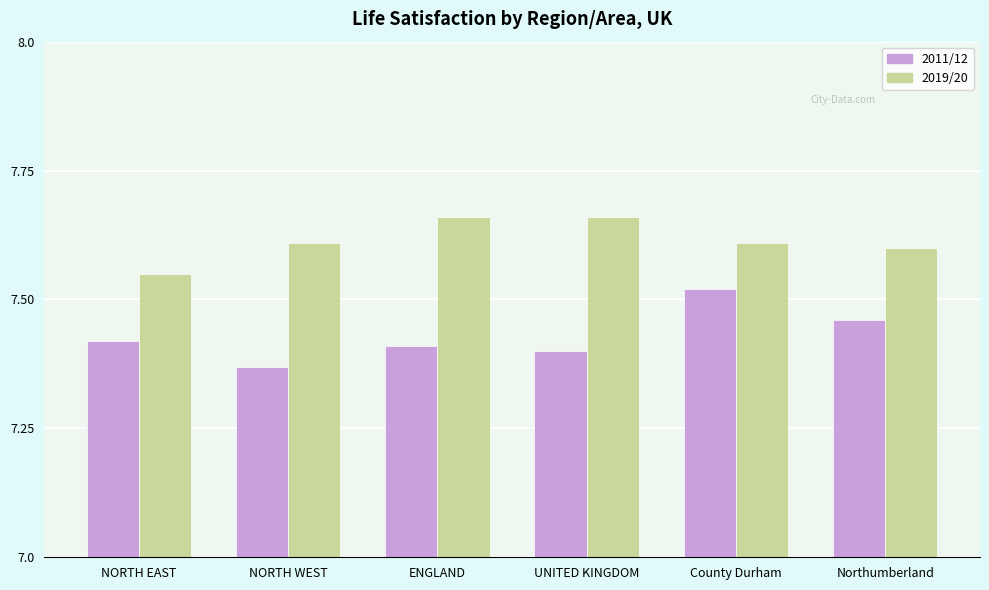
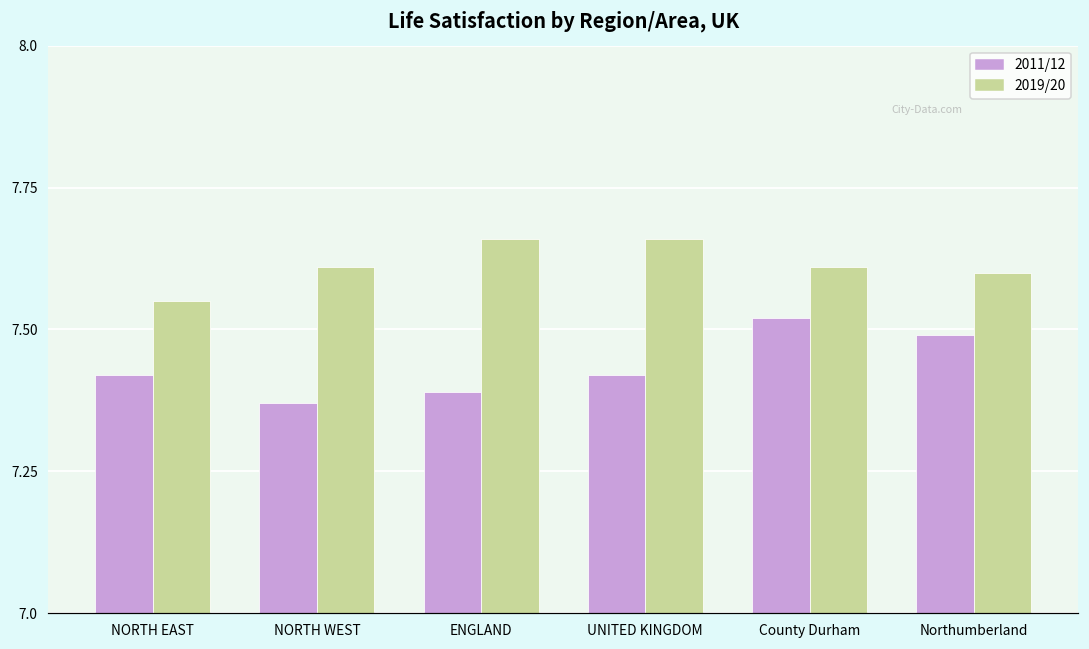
2011/12, ENGLAND: 7.41 -> 7.39
2011/12, UNITED KINGDOM: 7.40 -> 7.42
2011/12, Northumberland: 7.46 -> 7.49
